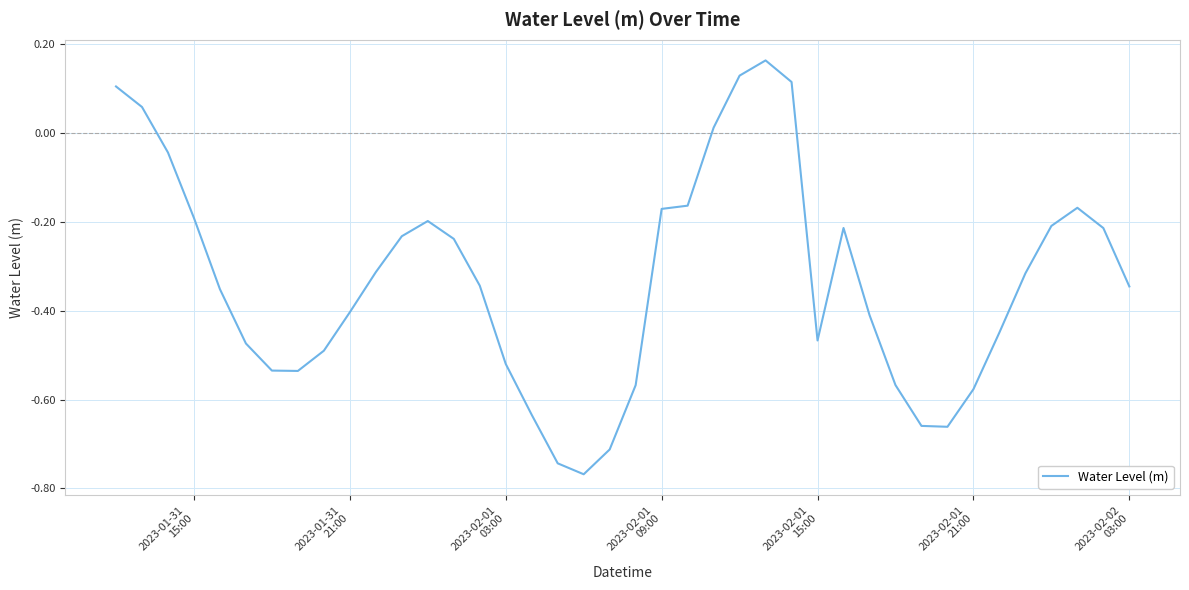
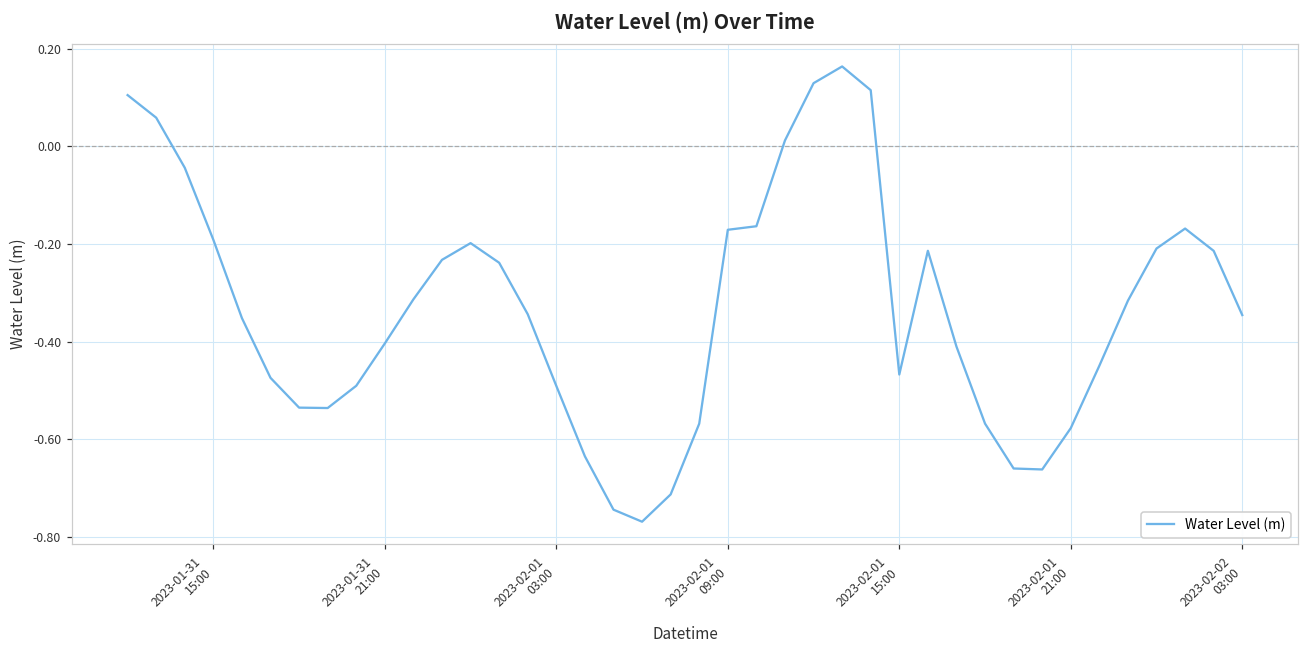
2023-02-01 03:00: -0.52 -> -0.49
